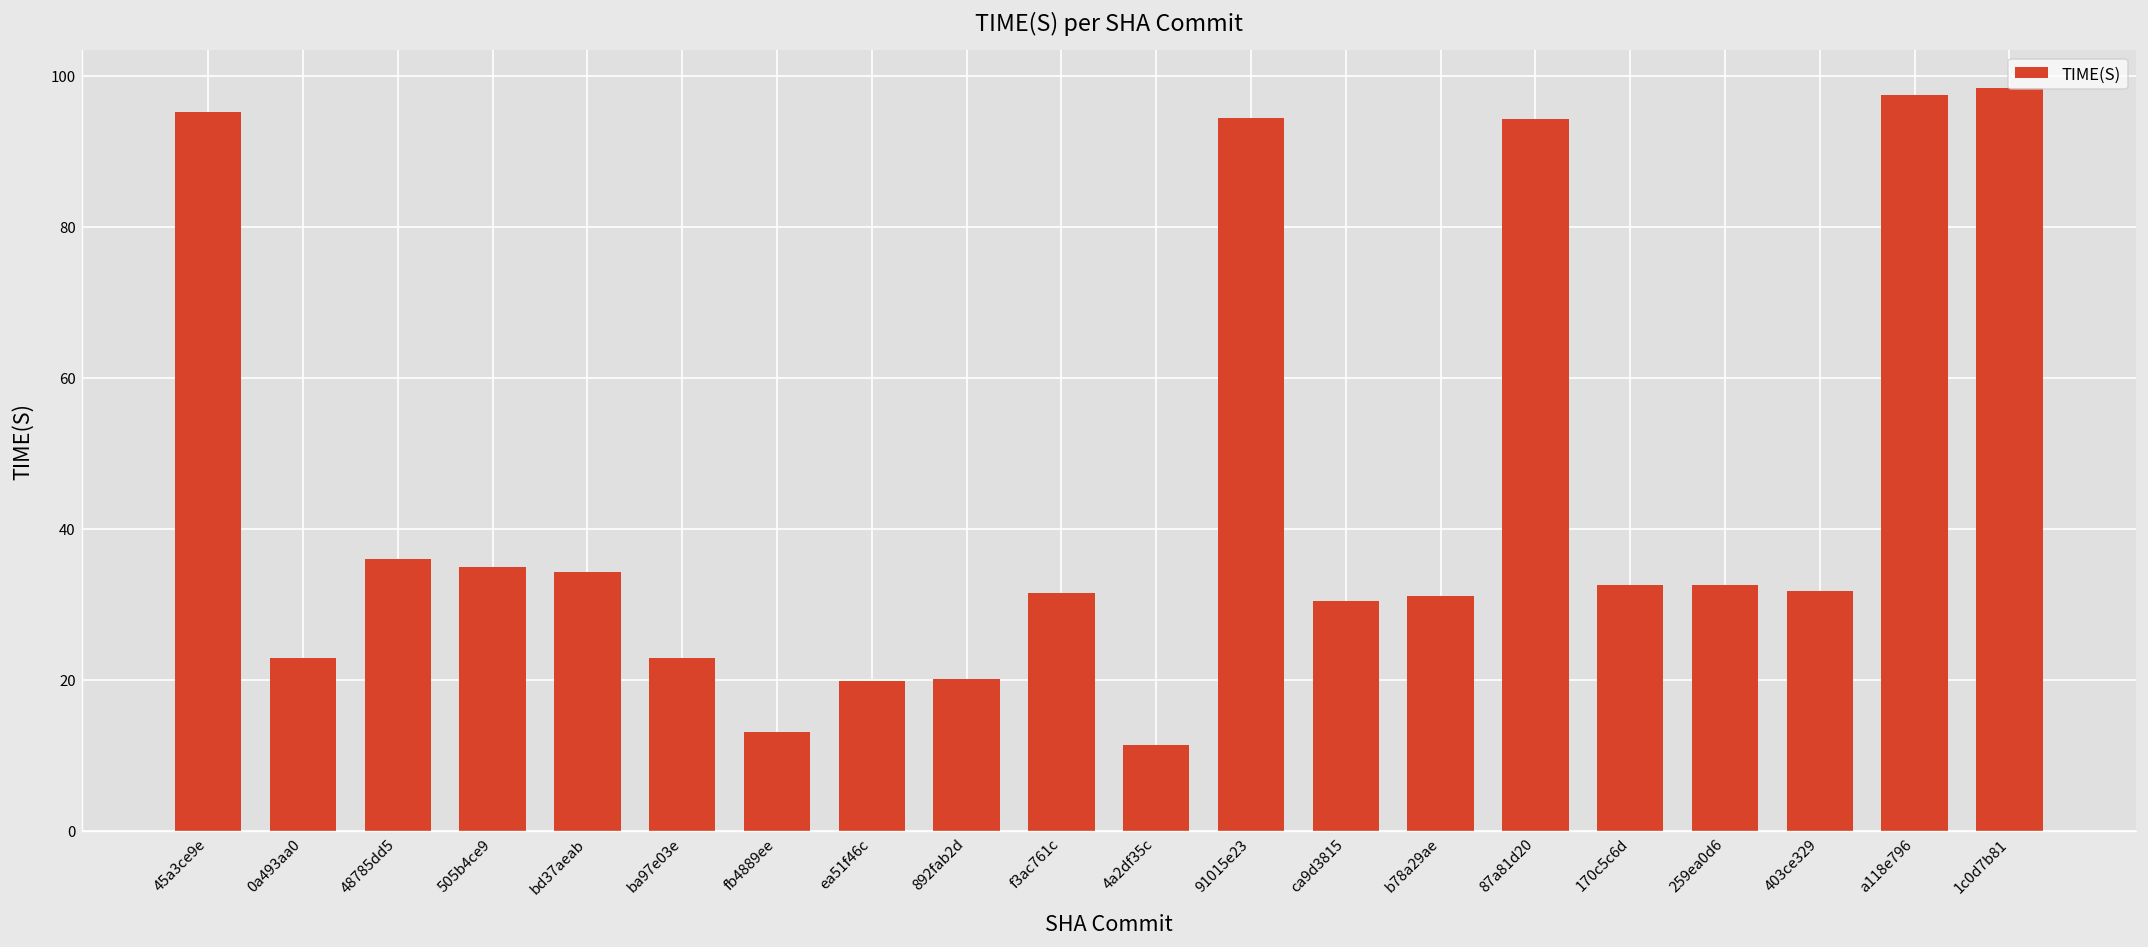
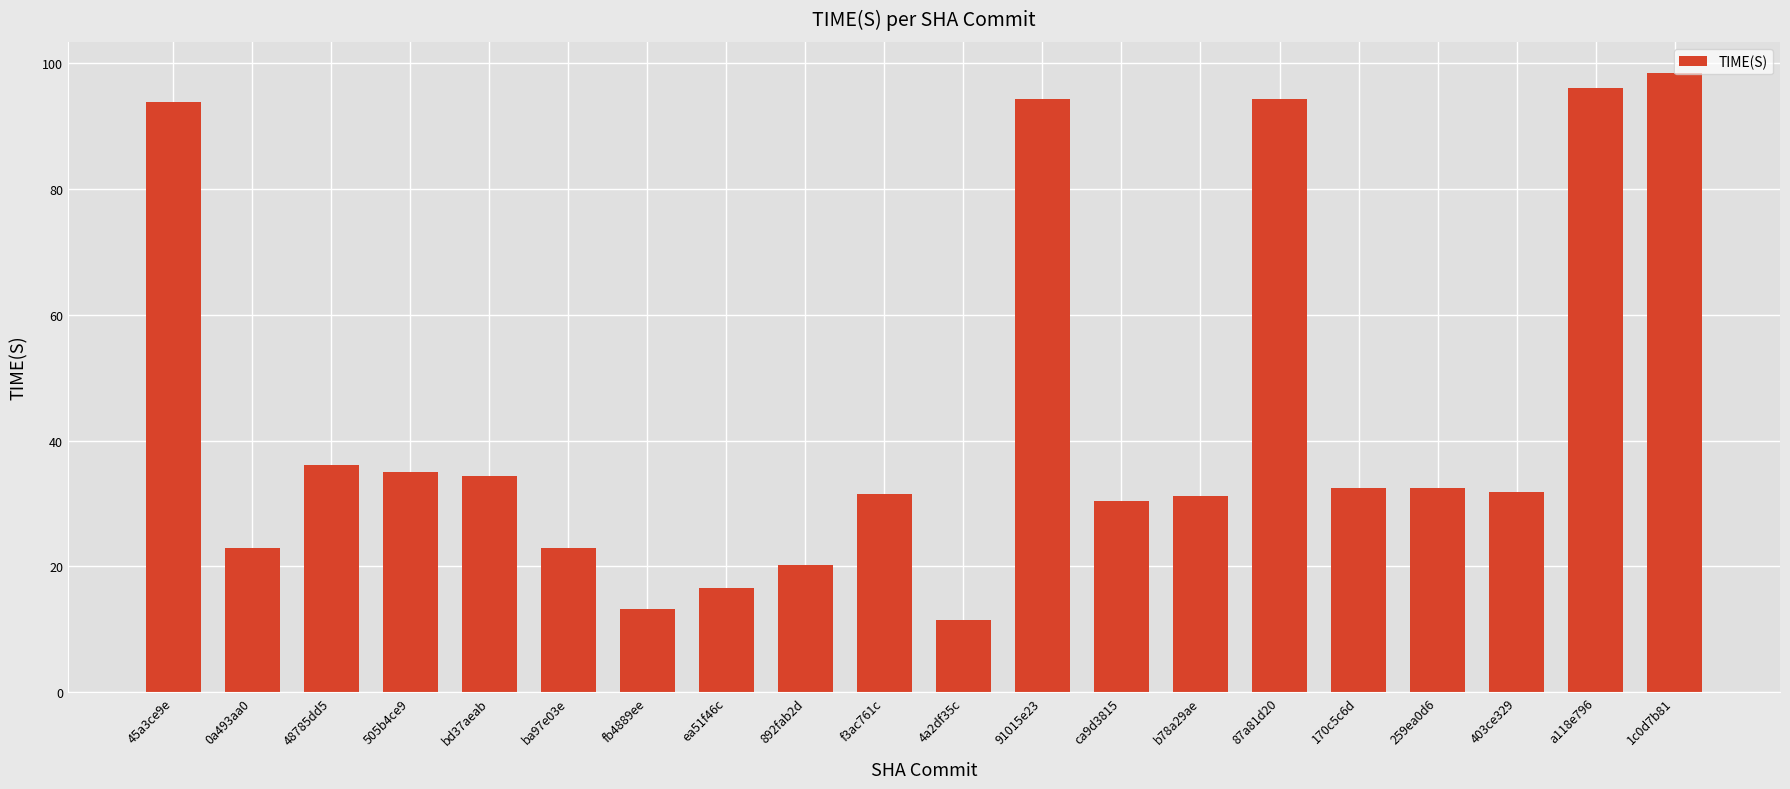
45a3ce9e: 95 -> 94
ea51f46c: 20 -> 17
a118e796: 97 -> 96
